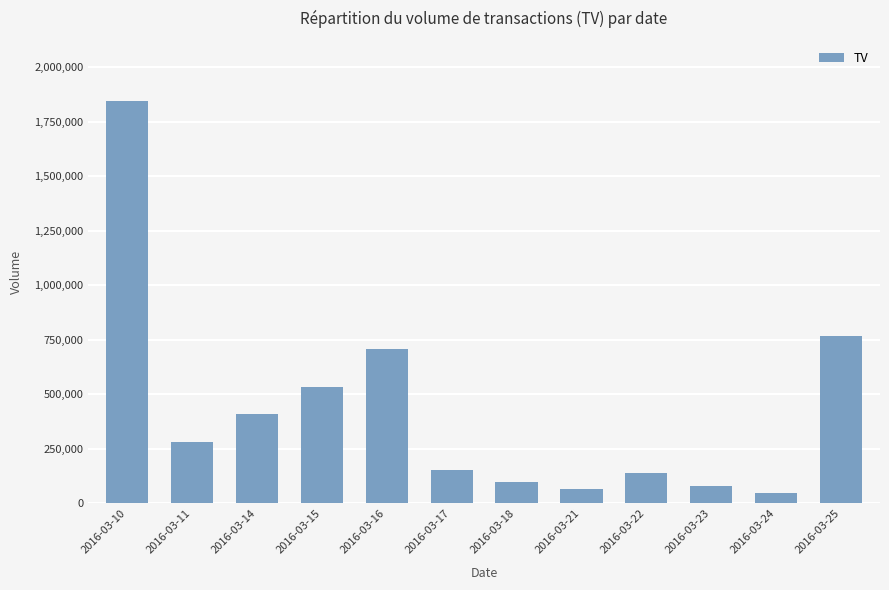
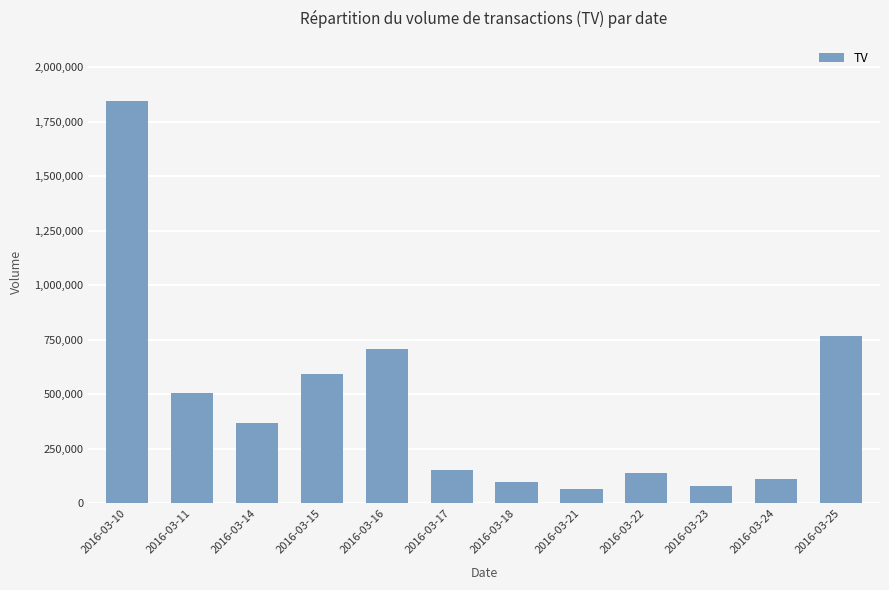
2016-03-11: 280,000 -> 510,000
2016-03-14: 410,000 -> 370,000
2016-03-15: 530,000 -> 590,000
2016-03-24: 50,000 -> 110,000
